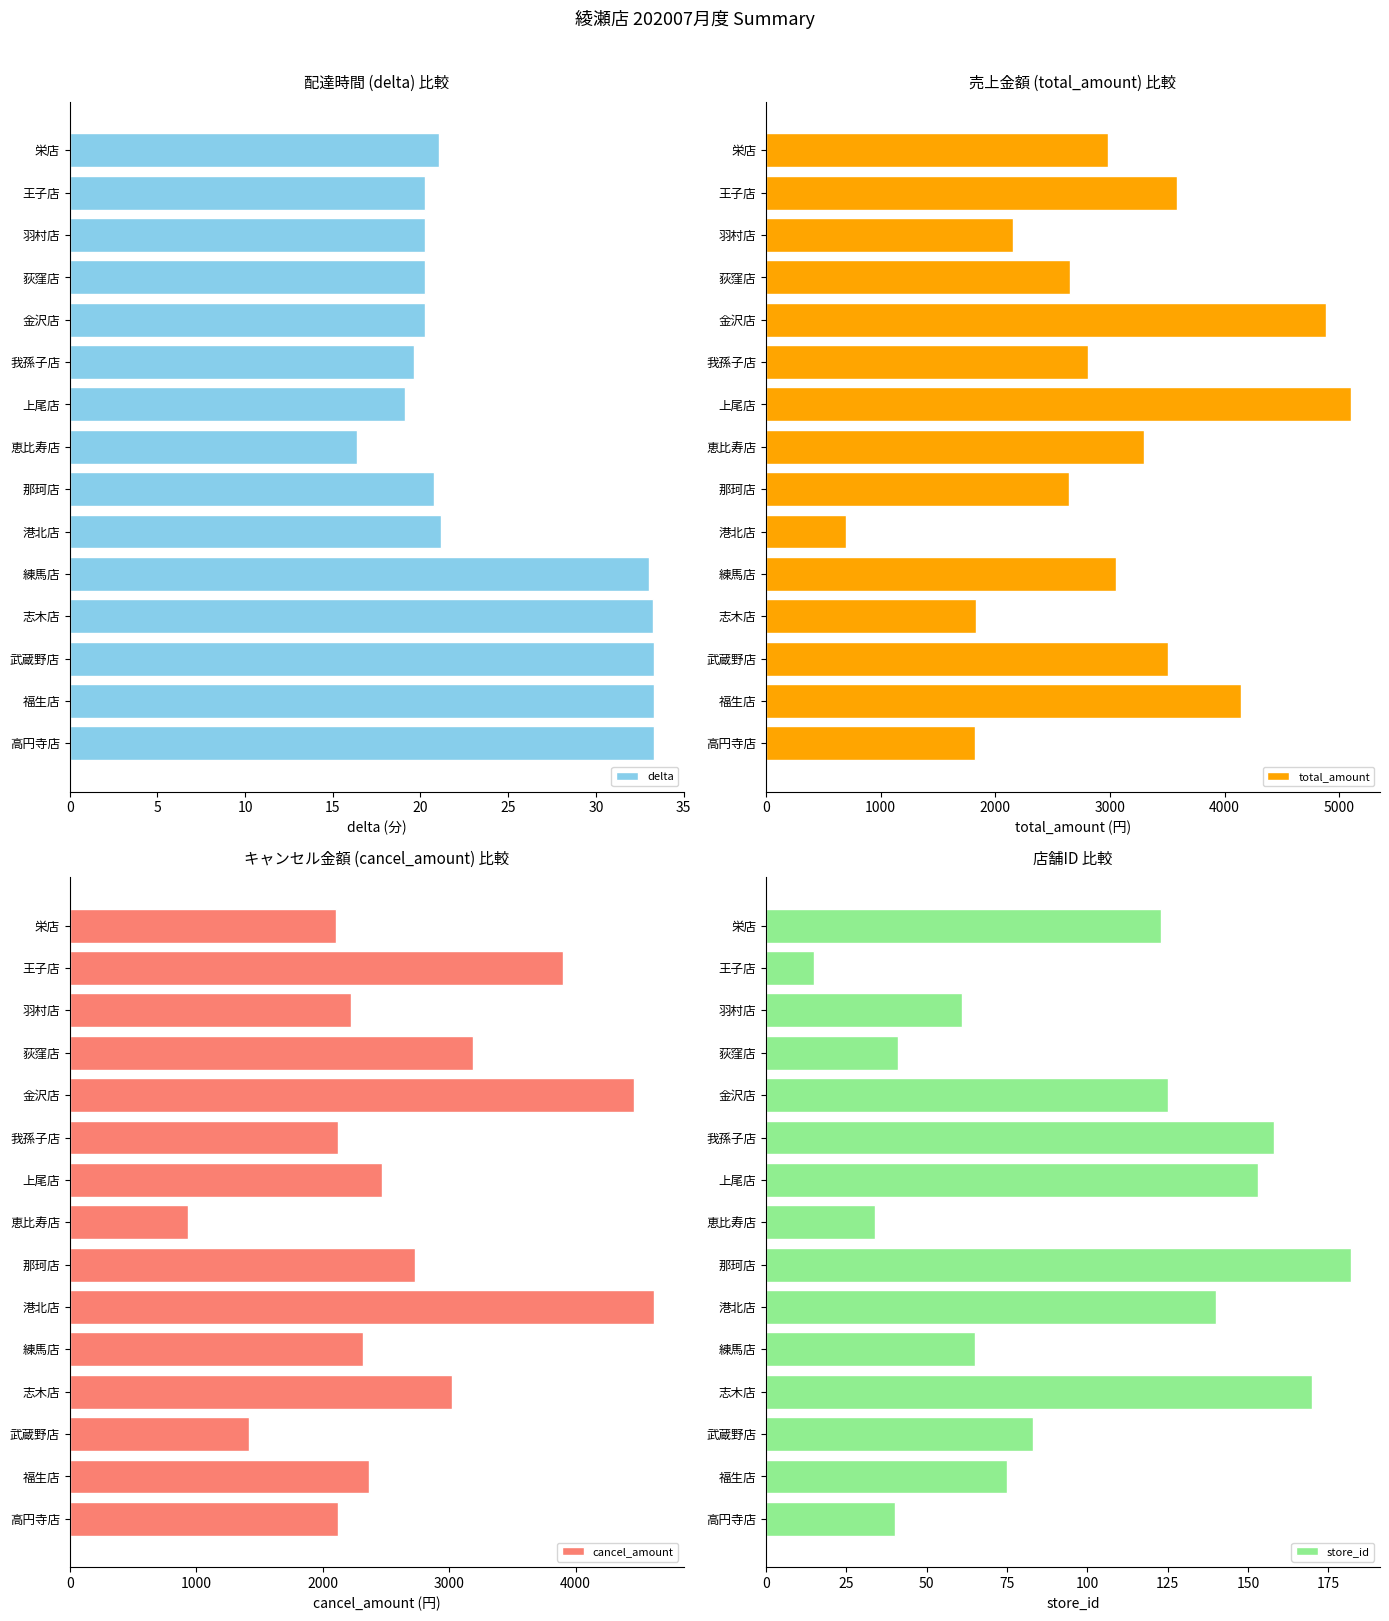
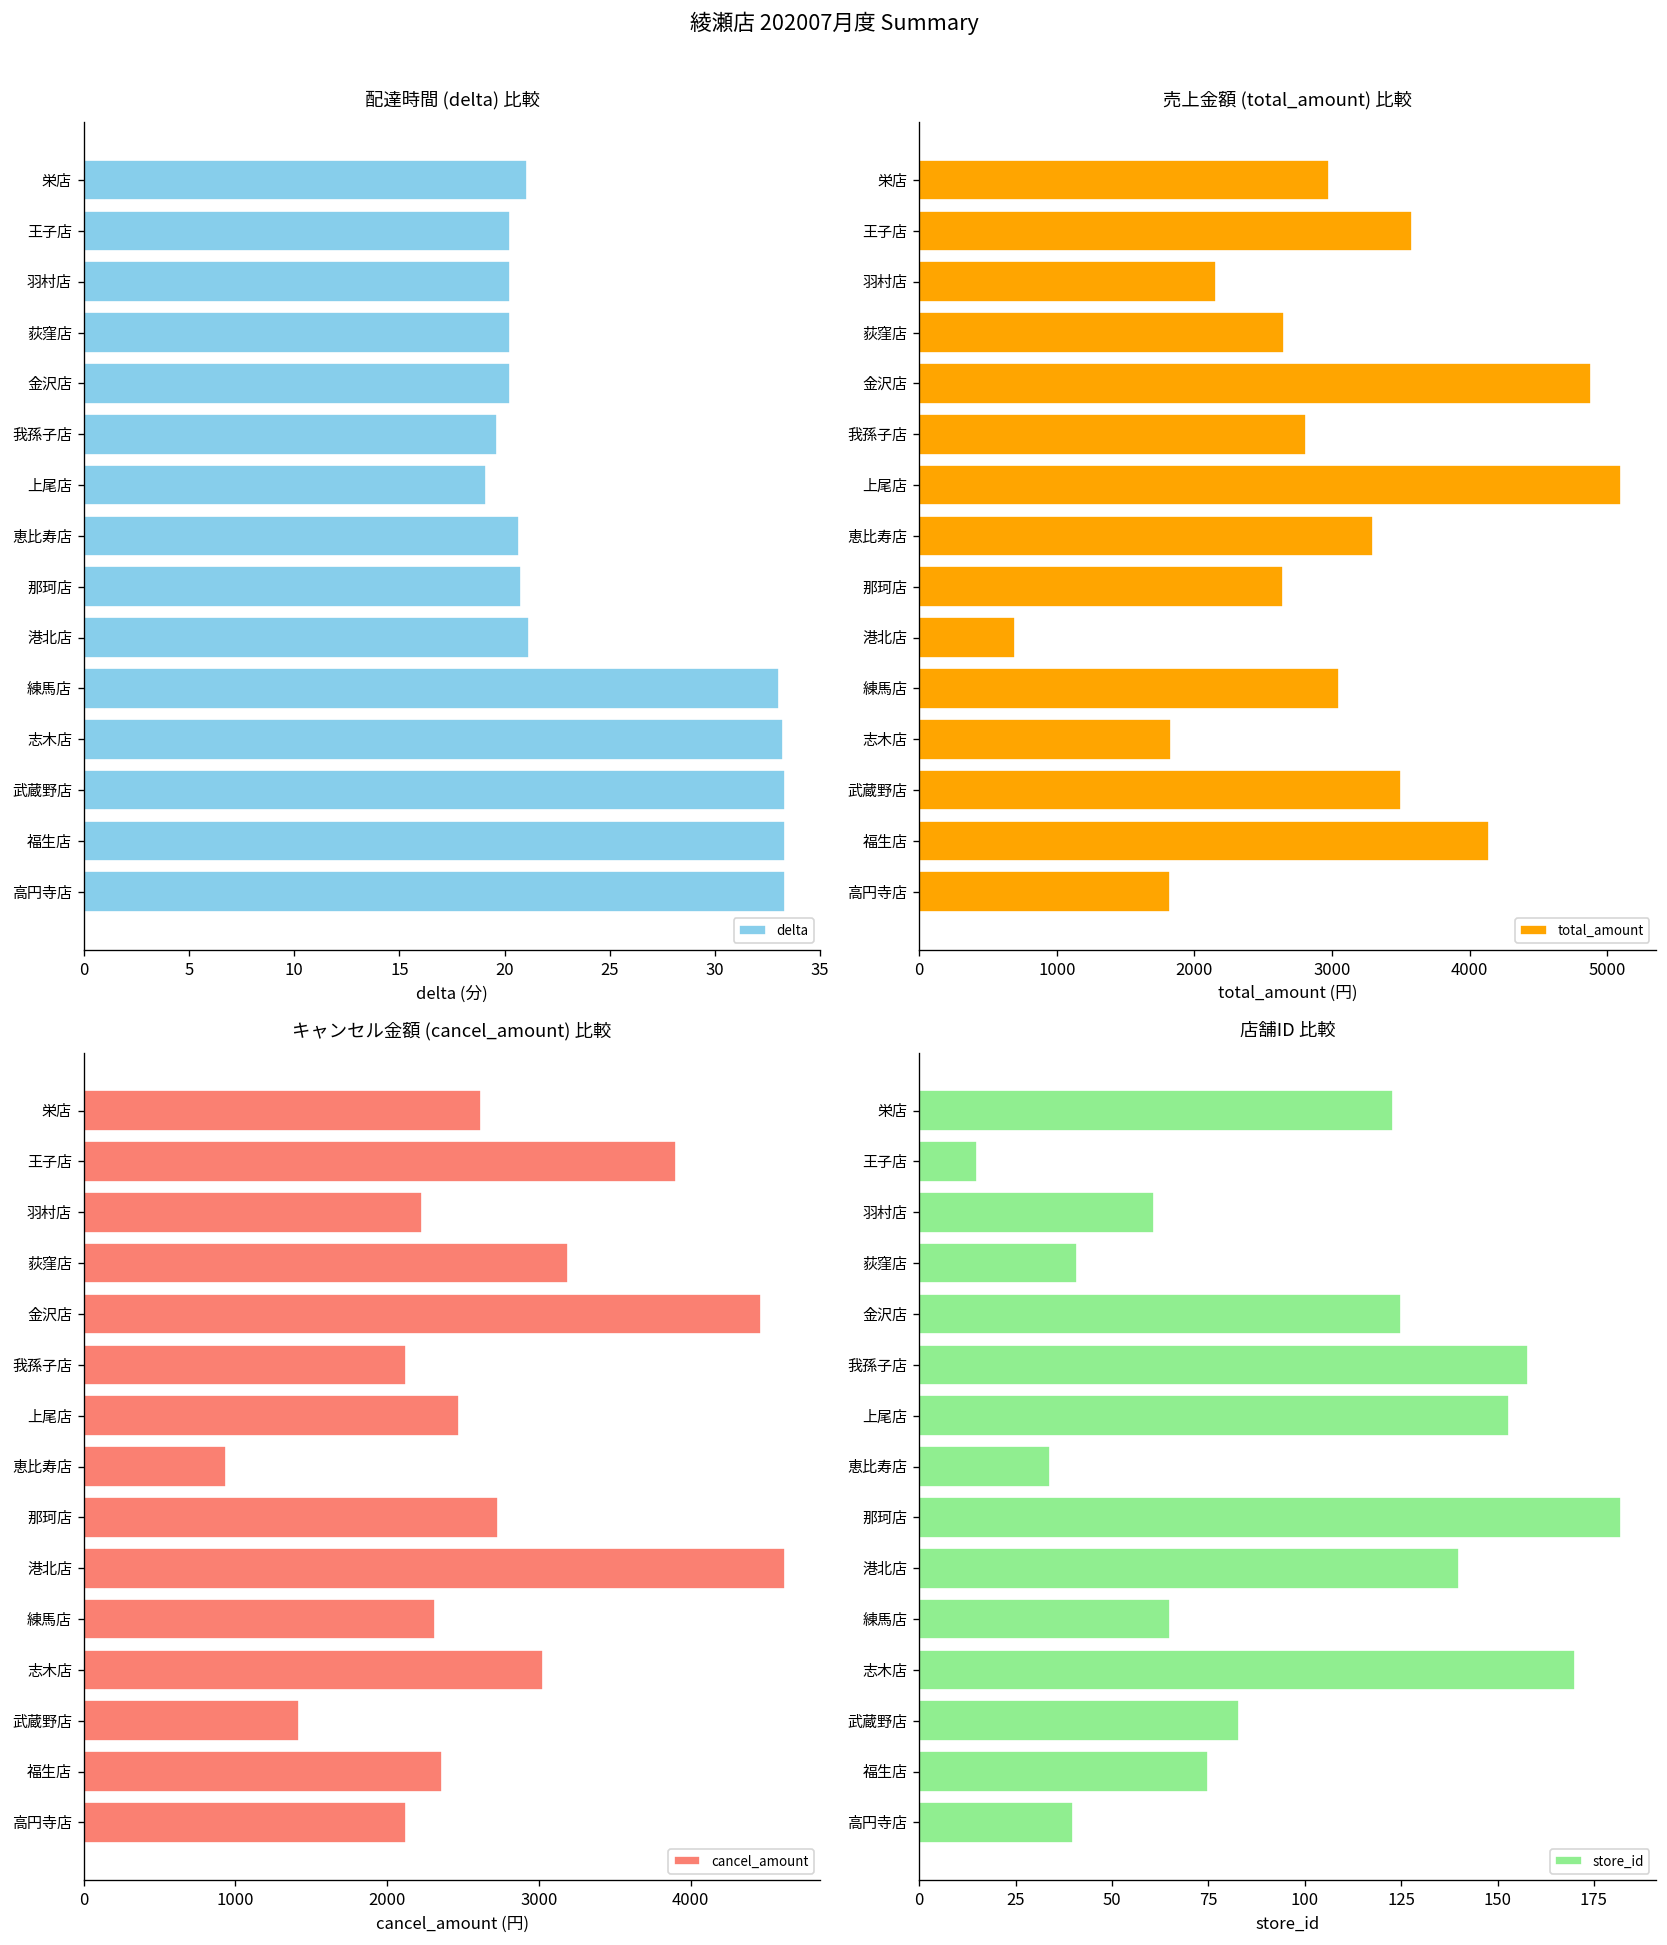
配達時間 (delta) 比較, 恵比寿店: 16.4 -> 20.7
キャンセル金額 (cancel_amount) 比較, 栄店: 2110 -> 2620
